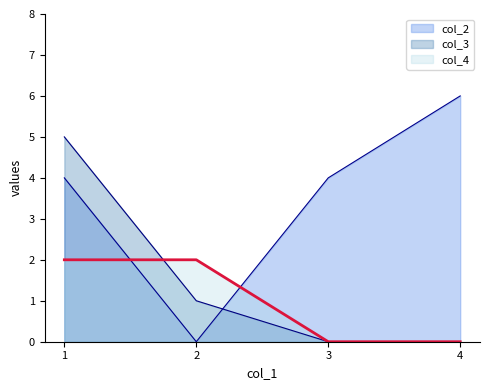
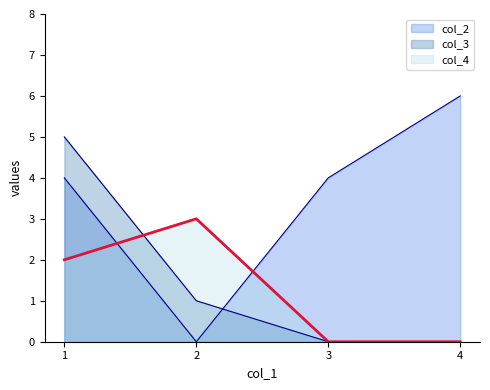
col_4, 2: 2 -> 3
